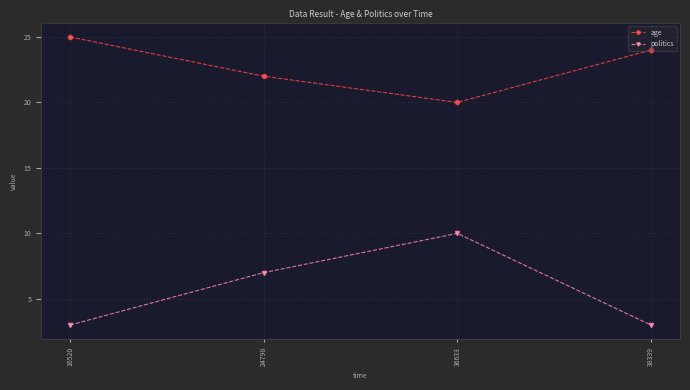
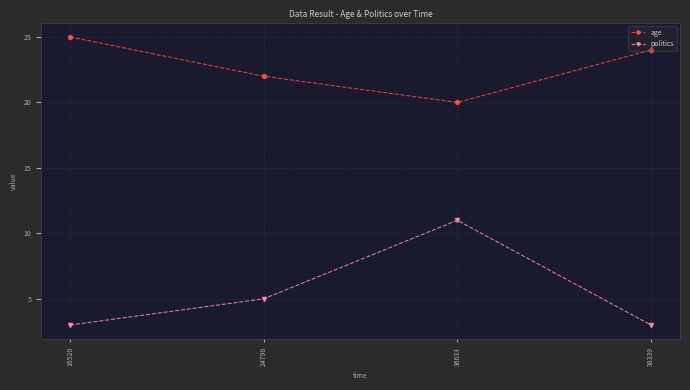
politics, 24798: 7 -> 5
politics, 36633: 10 -> 11
